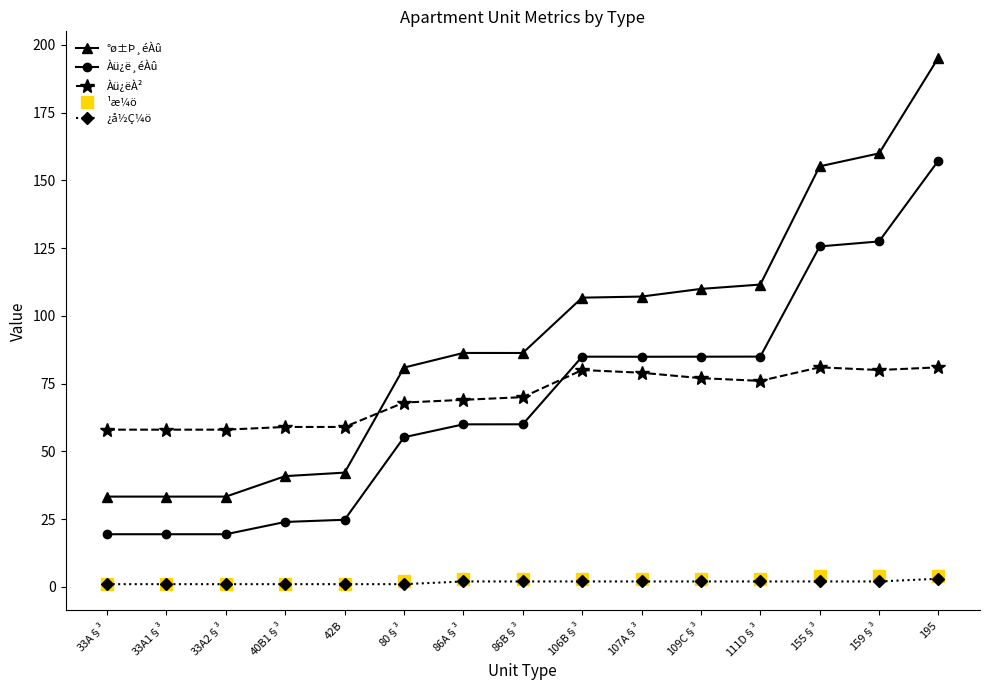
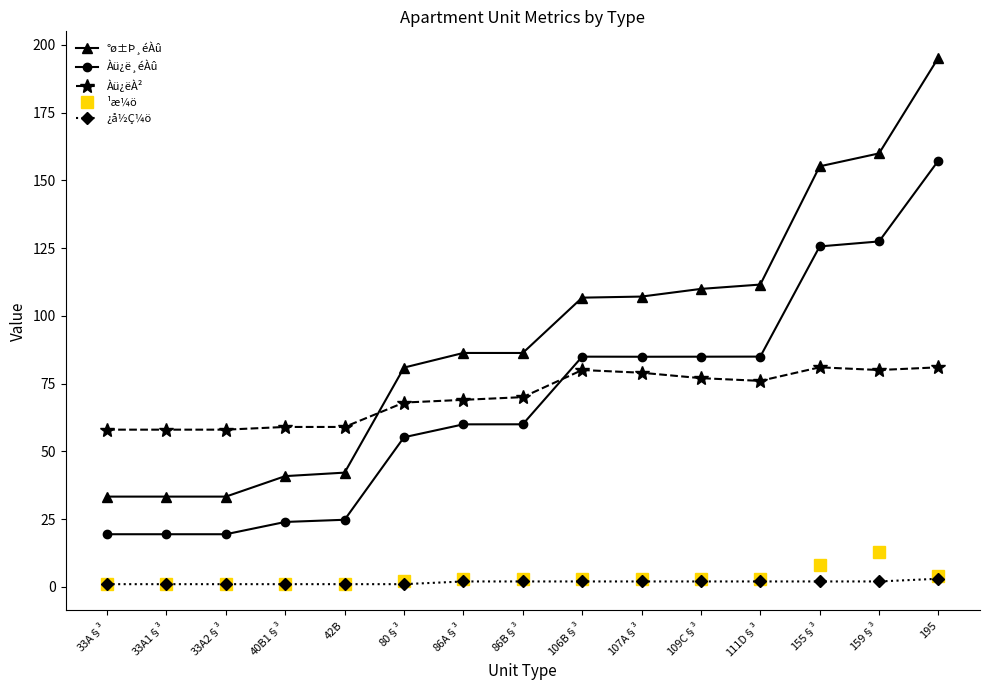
¹æ¼ö, 155§³: 4 -> 8
¹æ¼ö, 159§³: 4 -> 13
